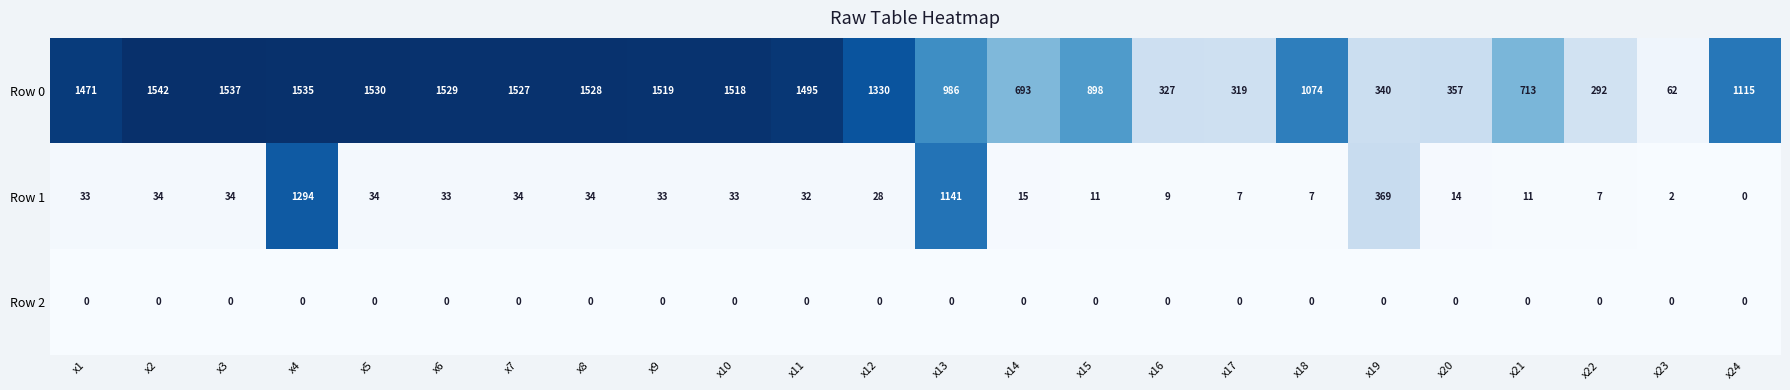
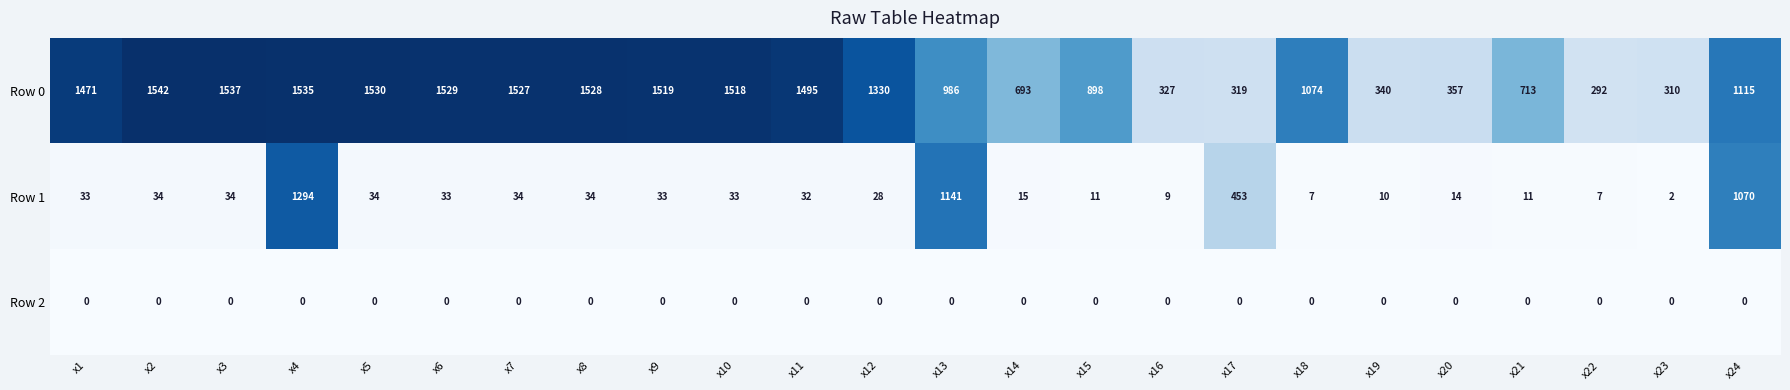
Row 0, x23: 62 -> 310
Row 1, x17: 7 -> 453
Row 1, x19: 369 -> 10
Row 1, x24: 0 -> 1070
